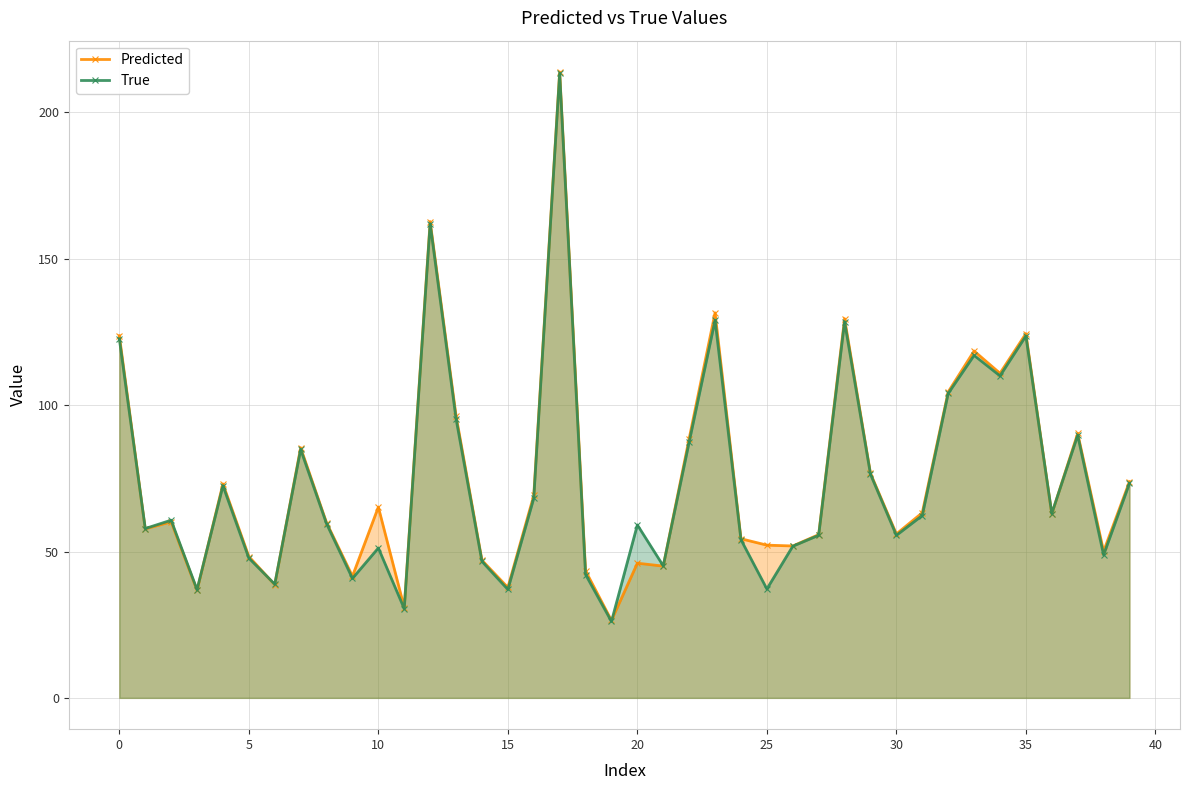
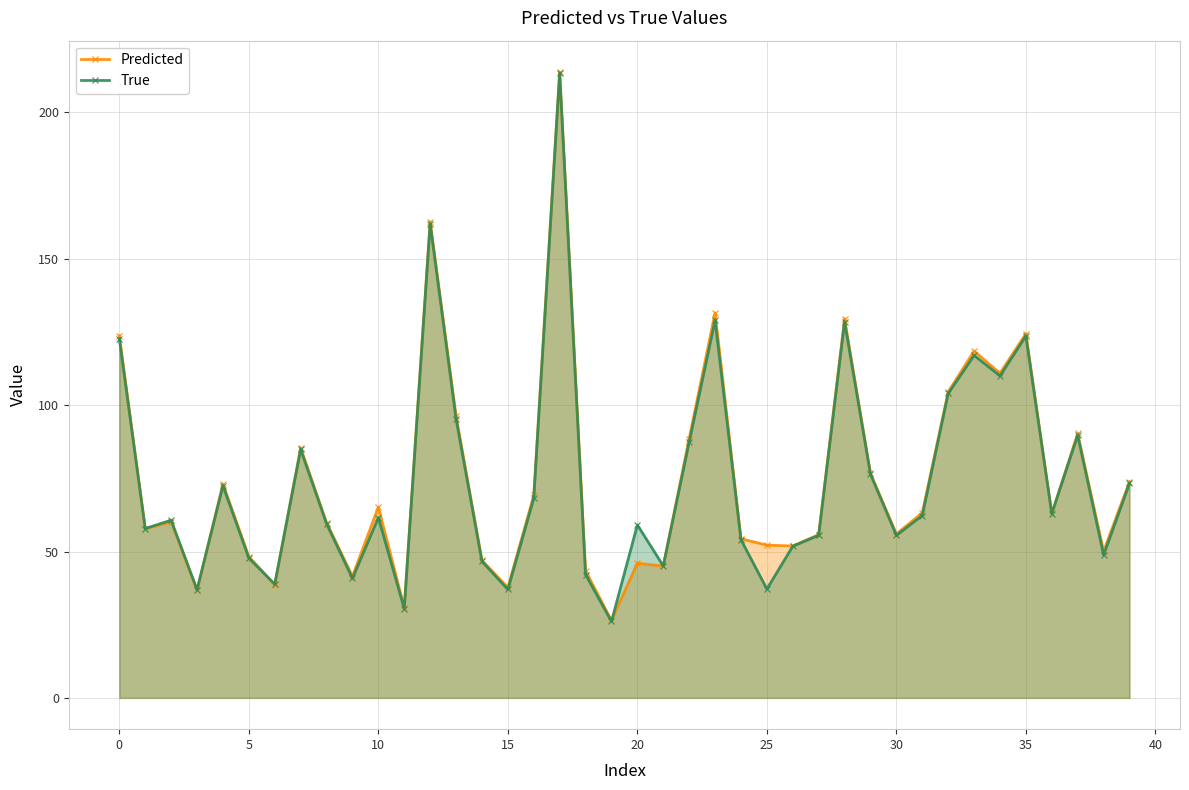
True, 10: 51 -> 62
